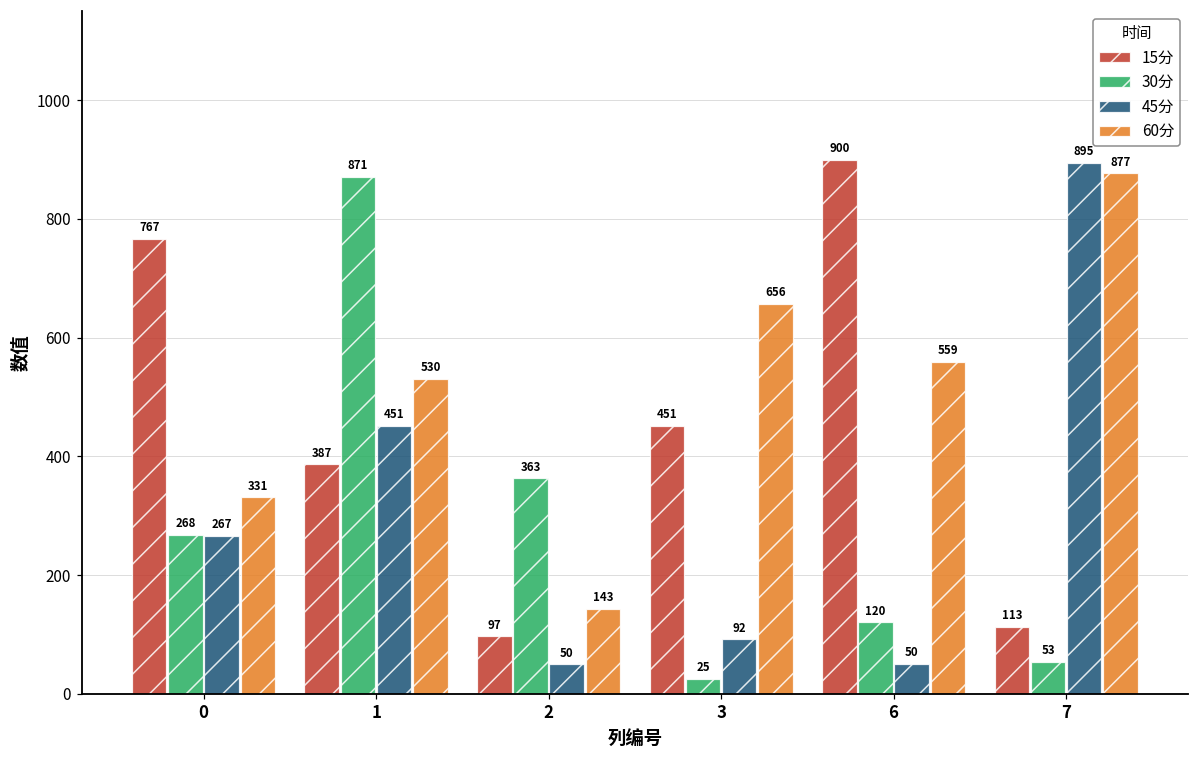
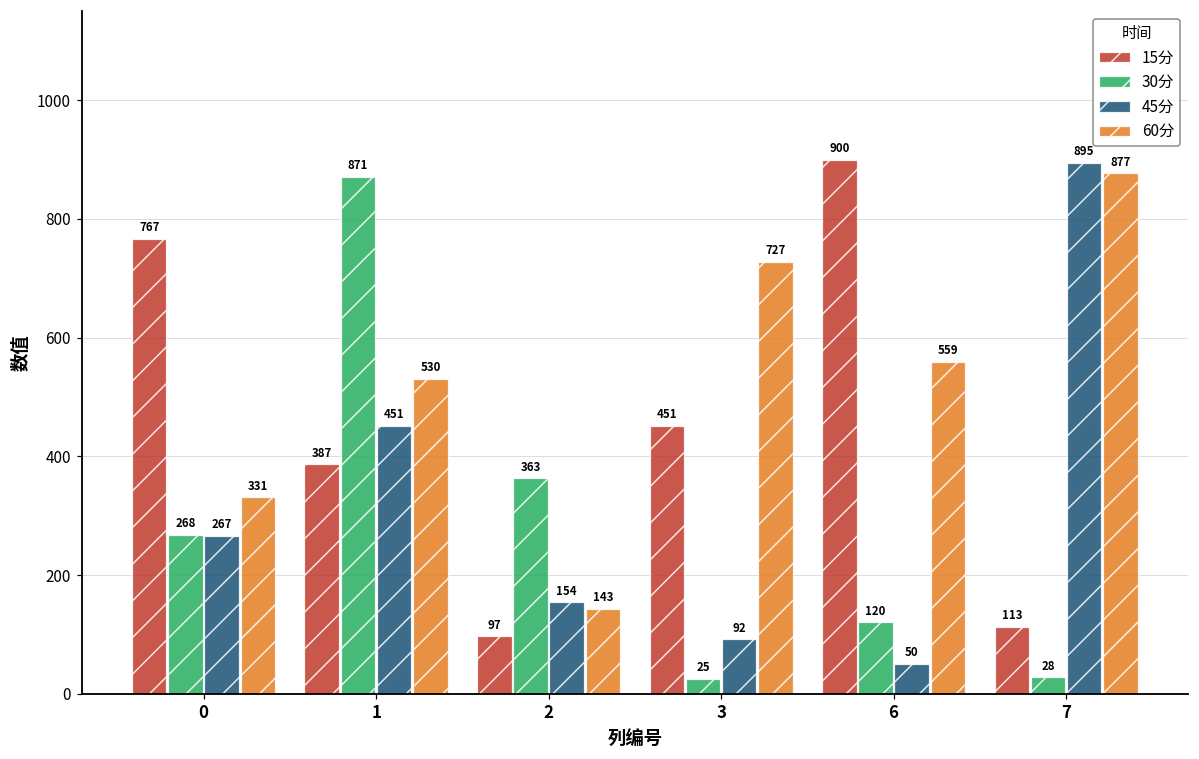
45分, 2: 50 -> 154
60分, 3: 656 -> 727
30分, 7: 53 -> 28
